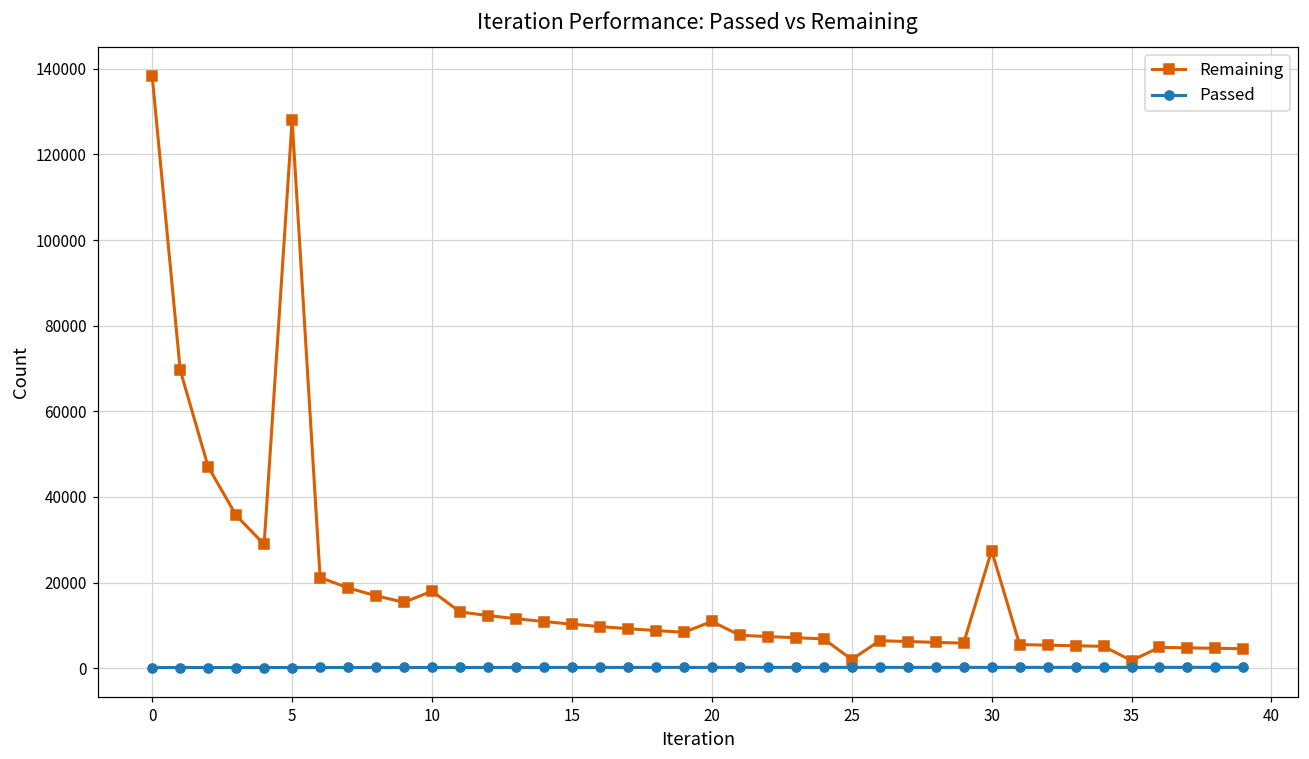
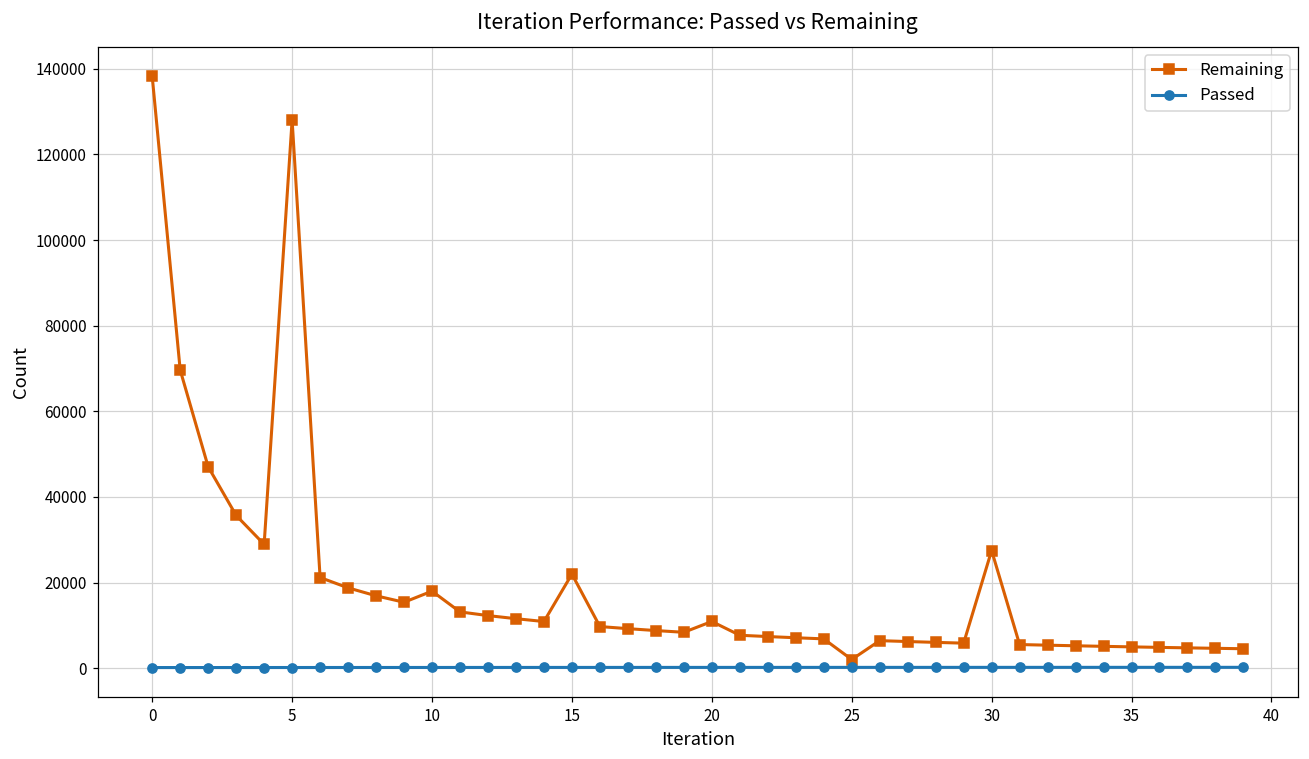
Remaining, 15: 10000 -> 22000
Remaining, 35: 2000 -> 5000
